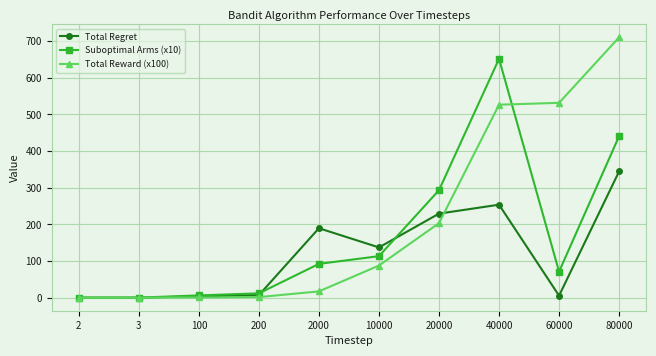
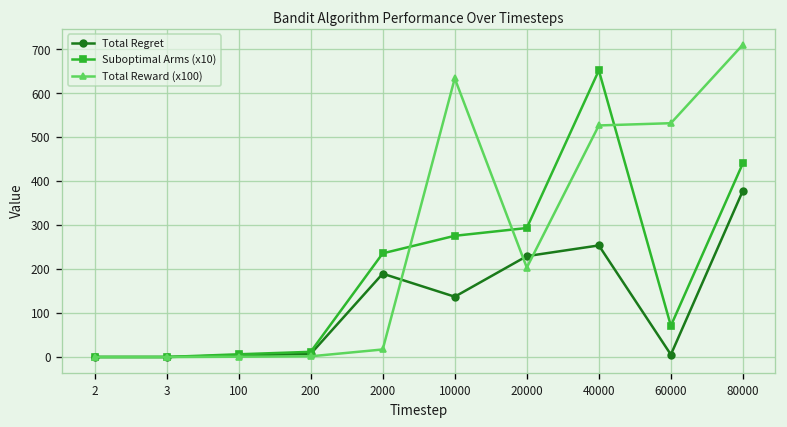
Suboptimal Arms (x10), 2000: 90 -> 240
Suboptimal Arms (x10), 10000: 110 -> 280
Total Reward (x100), 10000: 90 -> 630
Total Regret, 80000: 340 -> 380
